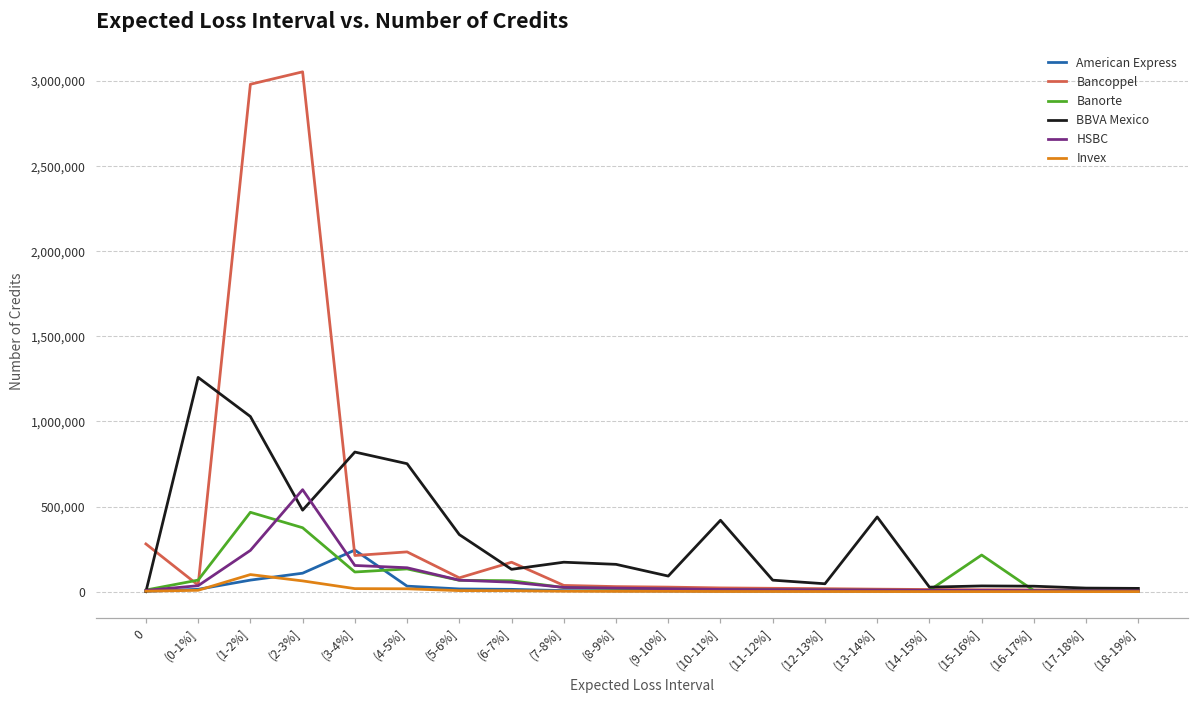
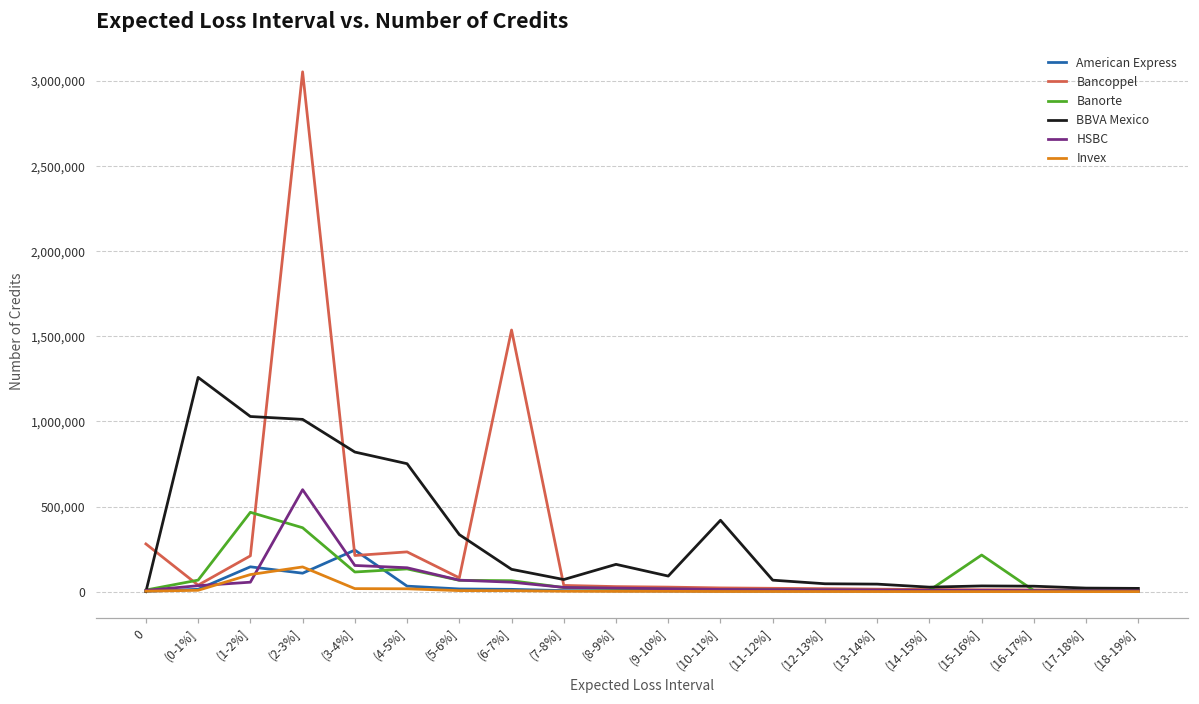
American Express, (1-2%]: 70,000 -> 150,000
Bancoppel, (1-2%]: 2,980,000 -> 210,000
HSBC, (1-2%]: 240,000 -> 60,000
BBVA Mexico, (2-3%]: 480,000 -> 1,010,000
Invex, (2-3%]: 60,000 -> 150,000
Bancoppel, (6-7%]: 170,000 -> 1,540,000
BBVA Mexico, (7-8%]: 170,000 -> 70,000
BBVA Mexico, (13-14%]: 440,000 -> 40,000
